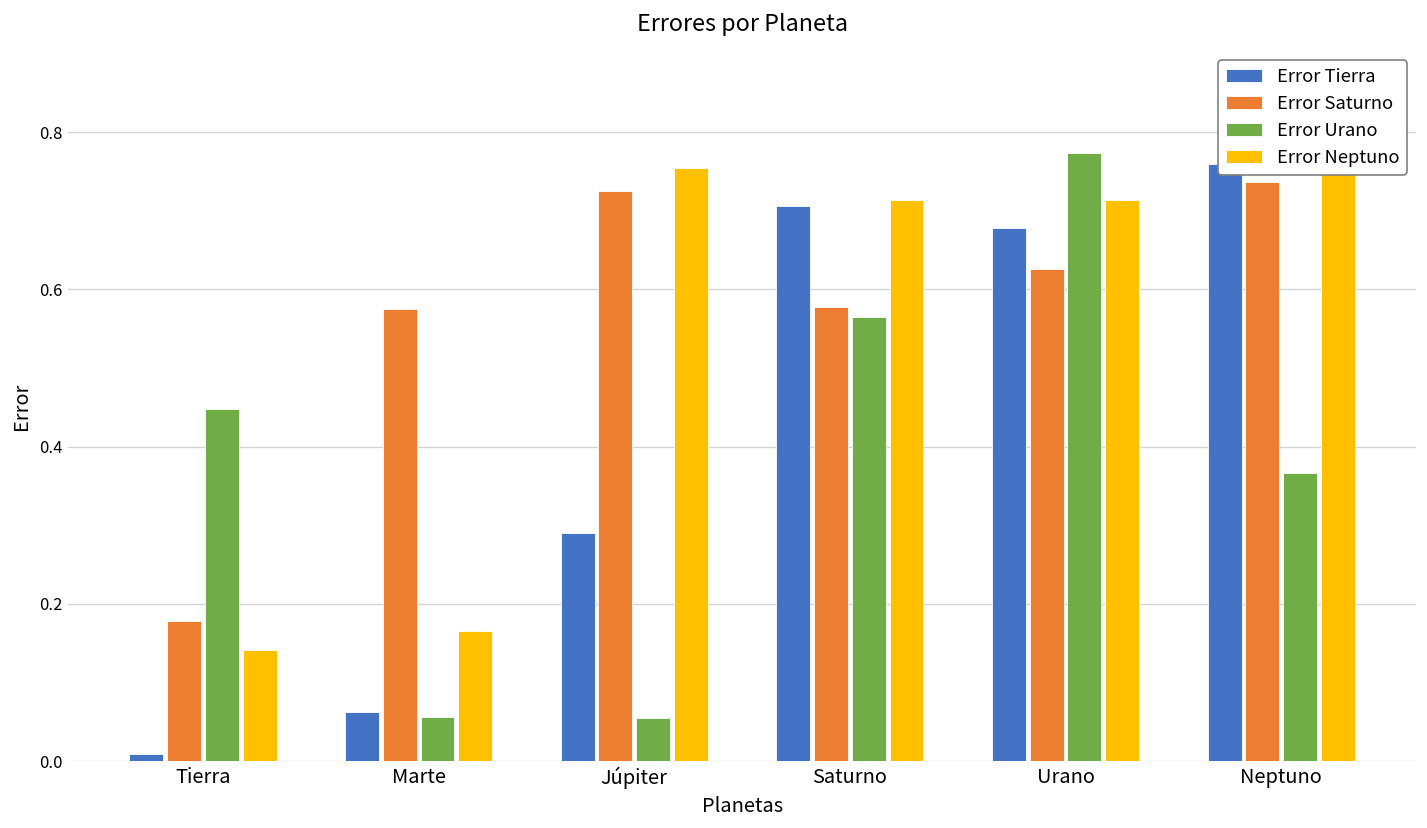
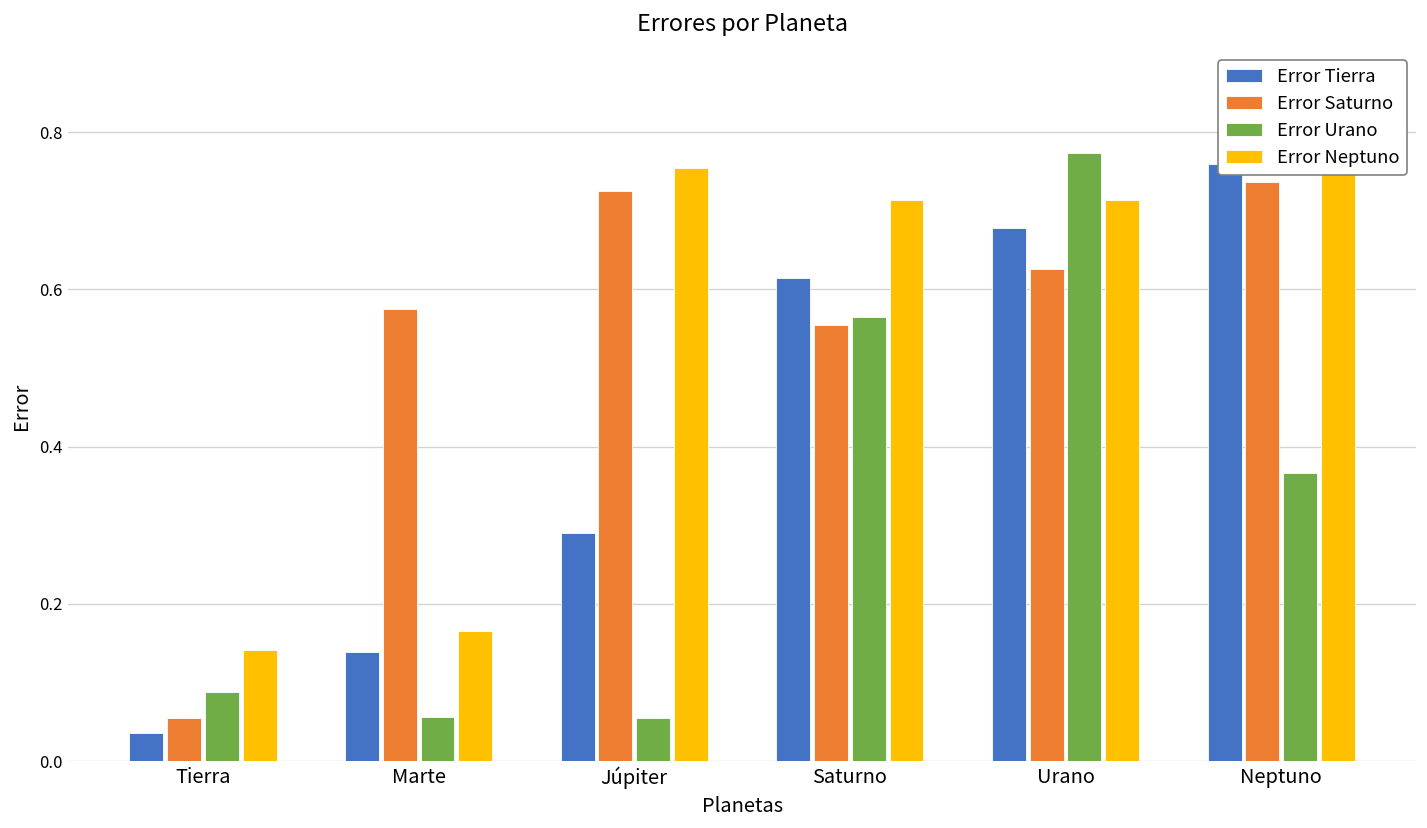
Error Tierra, Tierra: 0.01 -> 0.04
Error Saturno, Tierra: 0.18 -> 0.05
Error Urano, Tierra: 0.45 -> 0.09
Error Tierra, Marte: 0.06 -> 0.14
Error Tierra, Saturno: 0.71 -> 0.61
Error Saturno, Saturno: 0.58 -> 0.55
